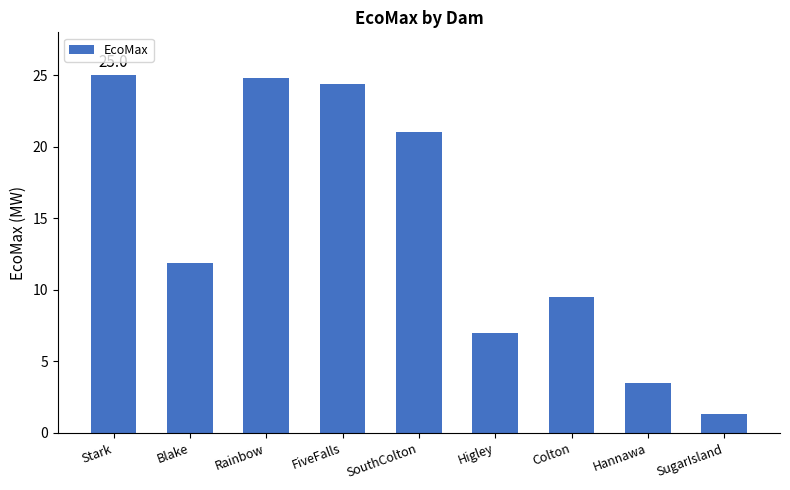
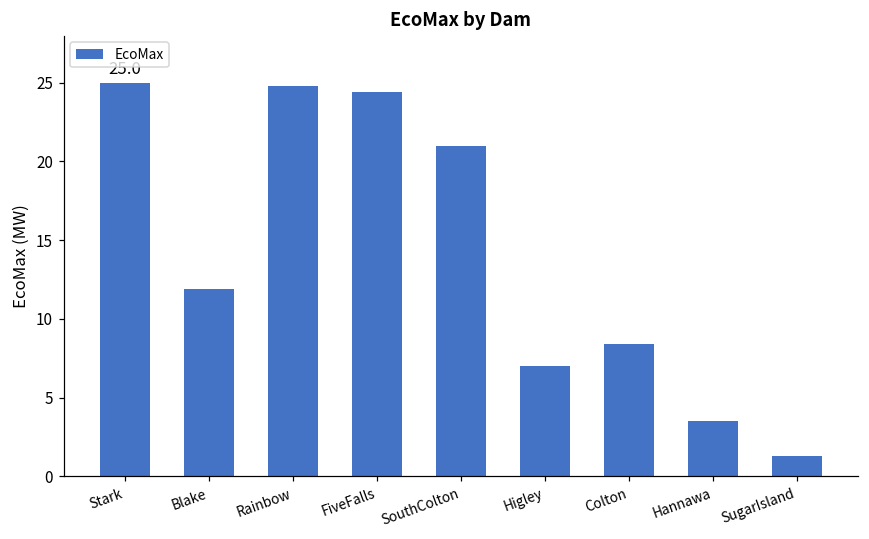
Colton: 9.5 -> 8.4
